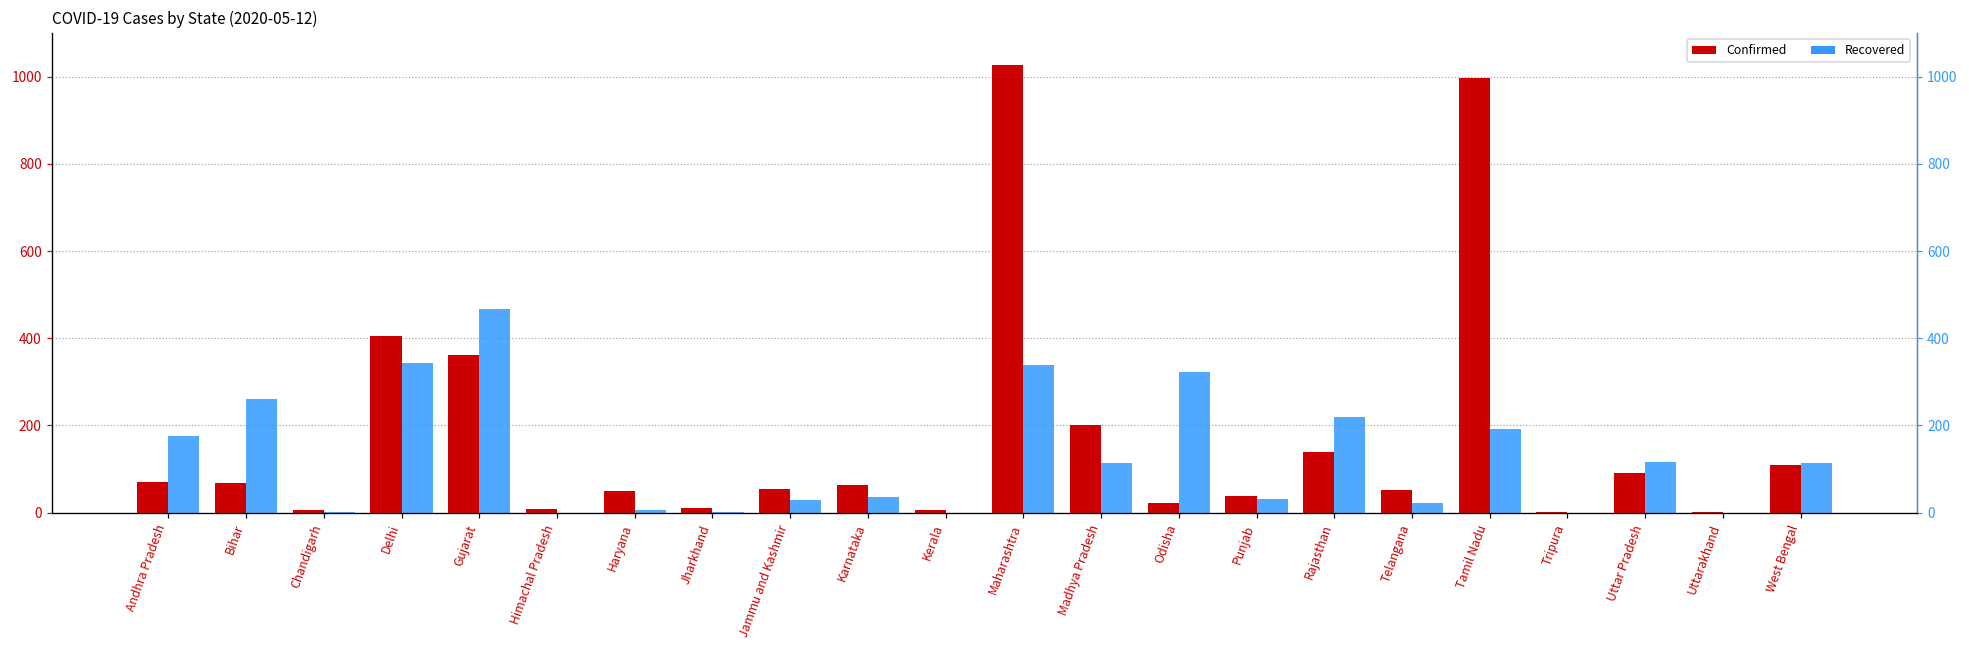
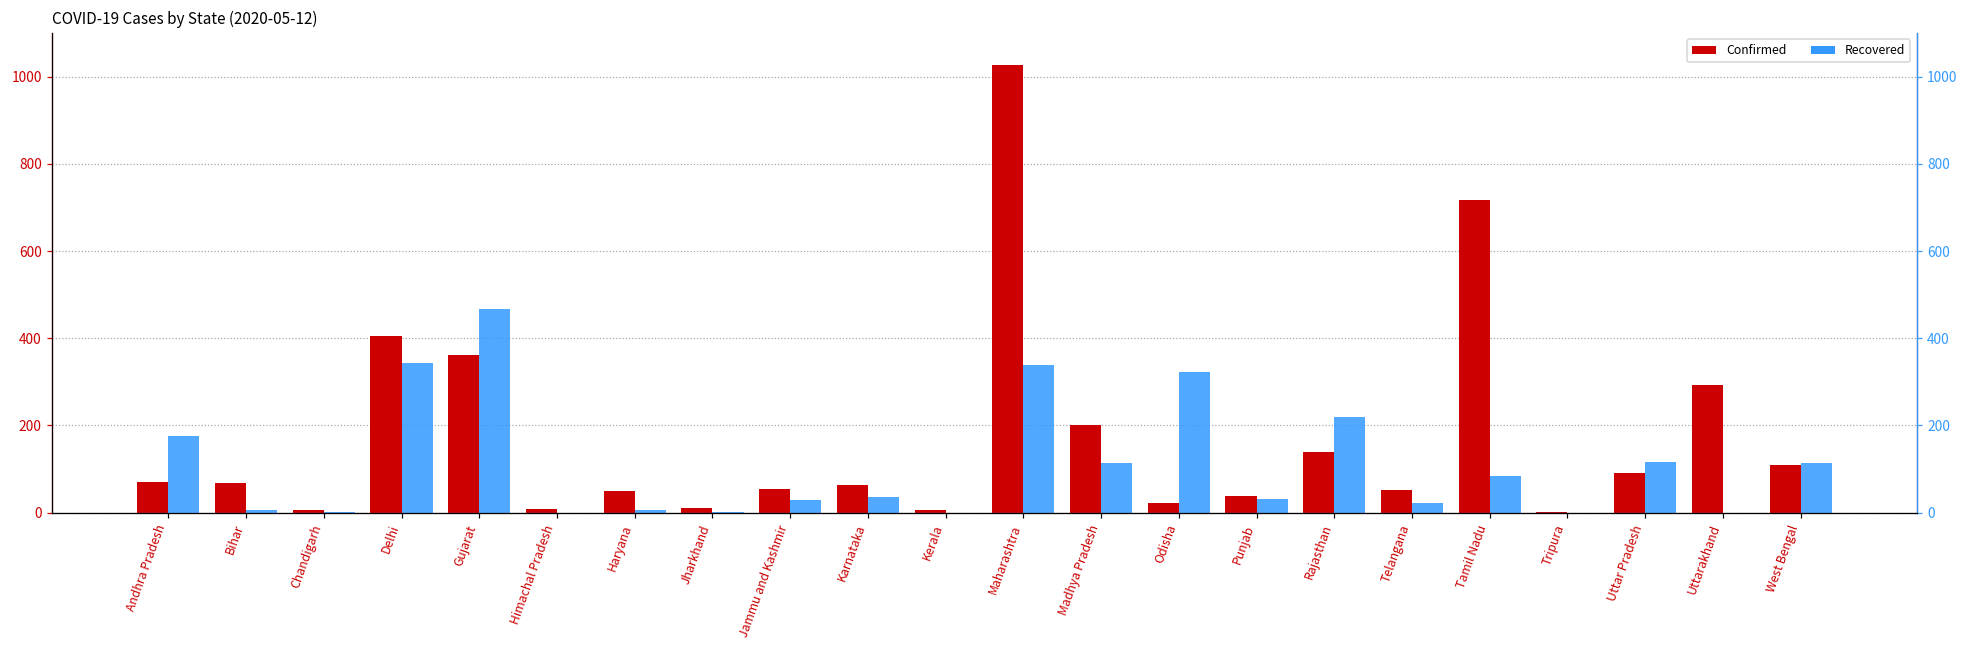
Recovered, Bihar: 260 -> 10
Confirmed, Tamil Nadu: 1000 -> 720
Recovered, Tamil Nadu: 190 -> 80
Confirmed, Uttarakhand: 0 -> 290
